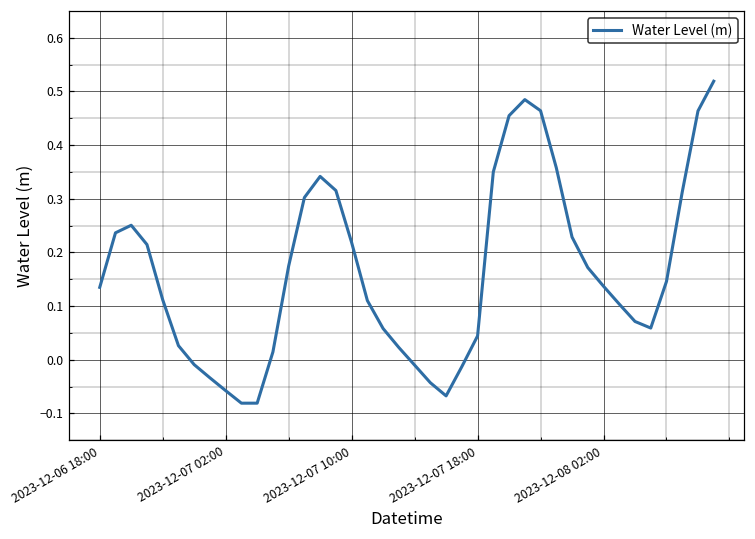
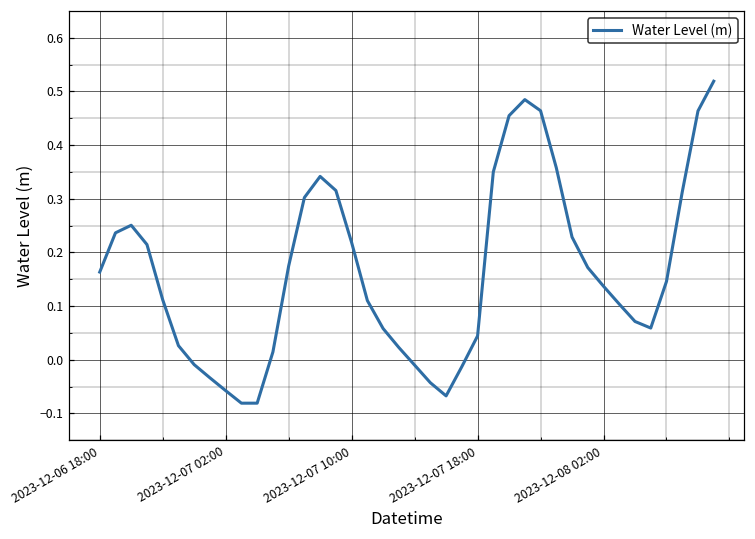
2023-12-06 18:00: 0.13 -> 0.16
